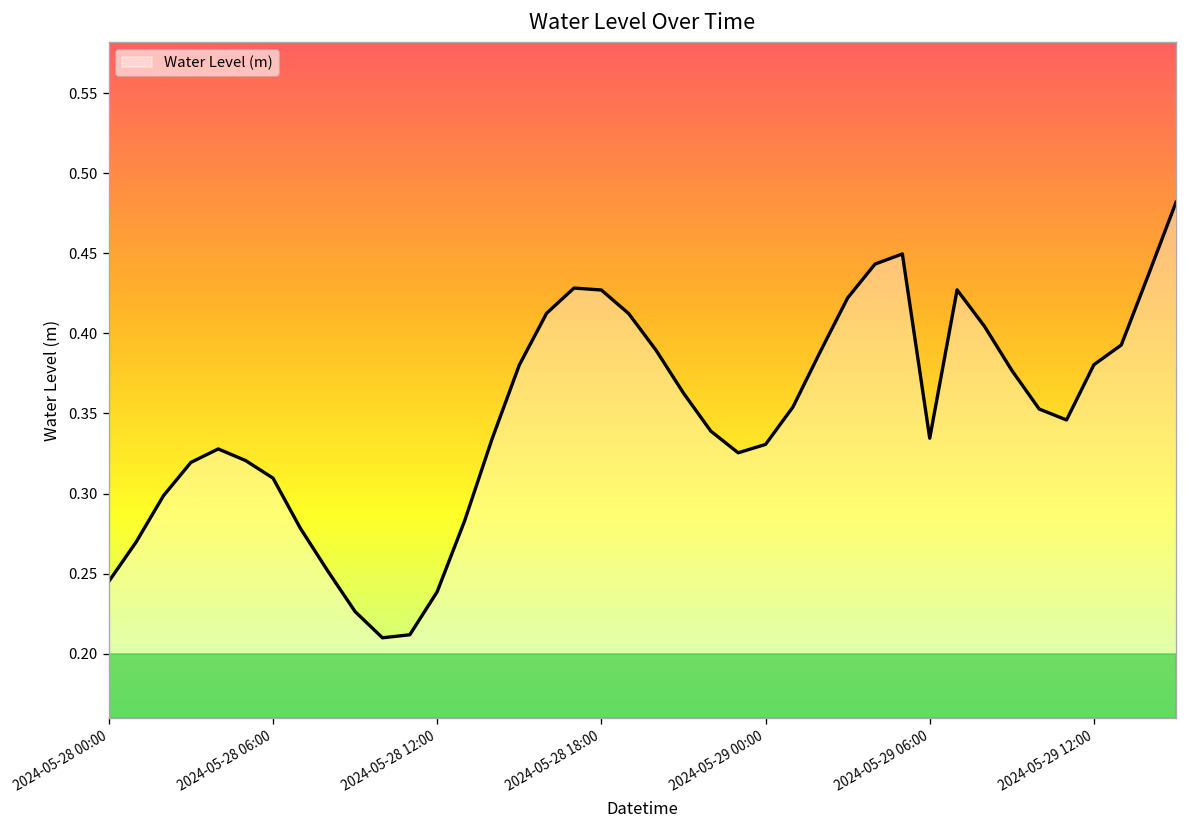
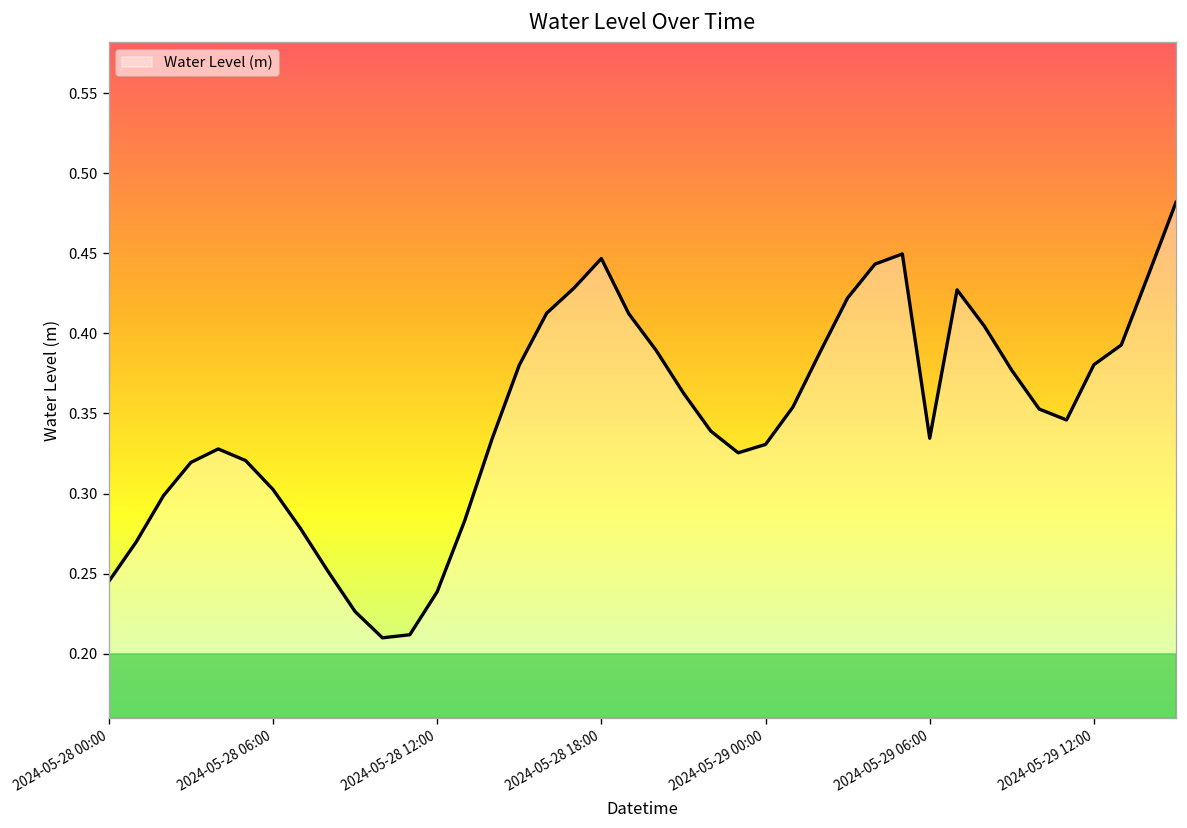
2024-05-28 06:00: 0.310 -> 0.303
2024-05-28 18:00: 0.427 -> 0.447
